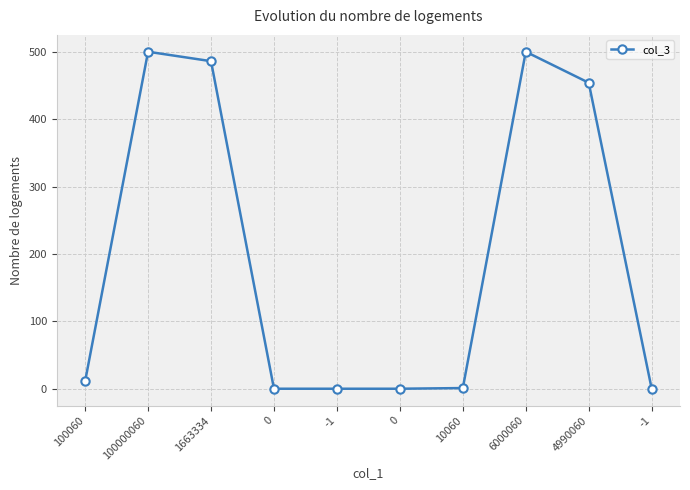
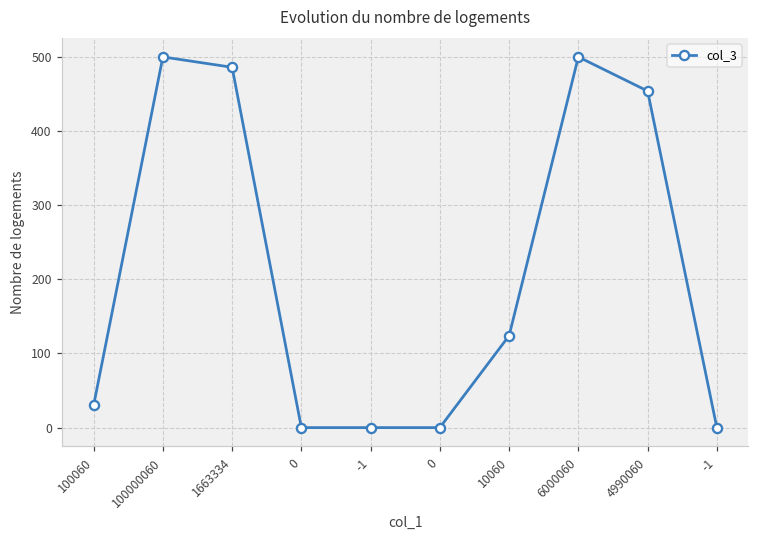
100060: 10 -> 30
10060: 0 -> 120
